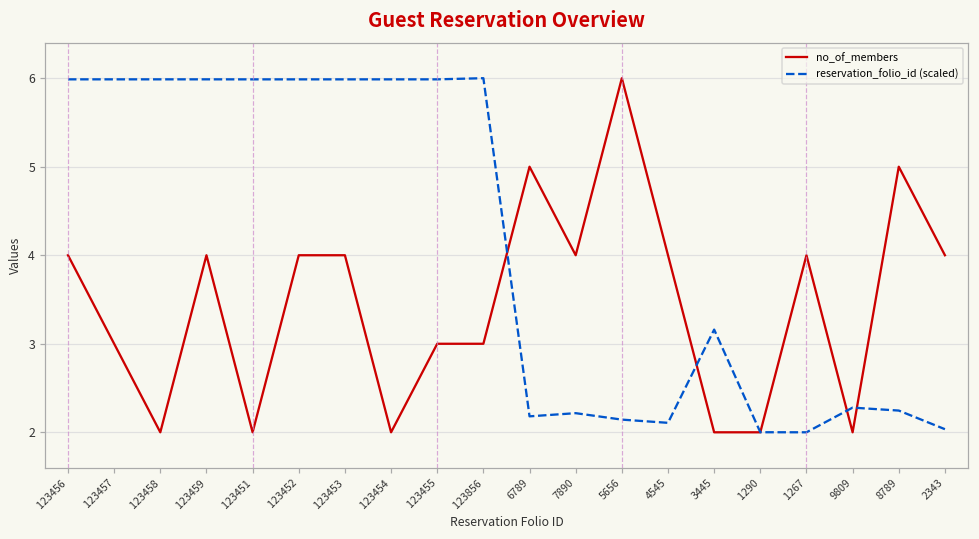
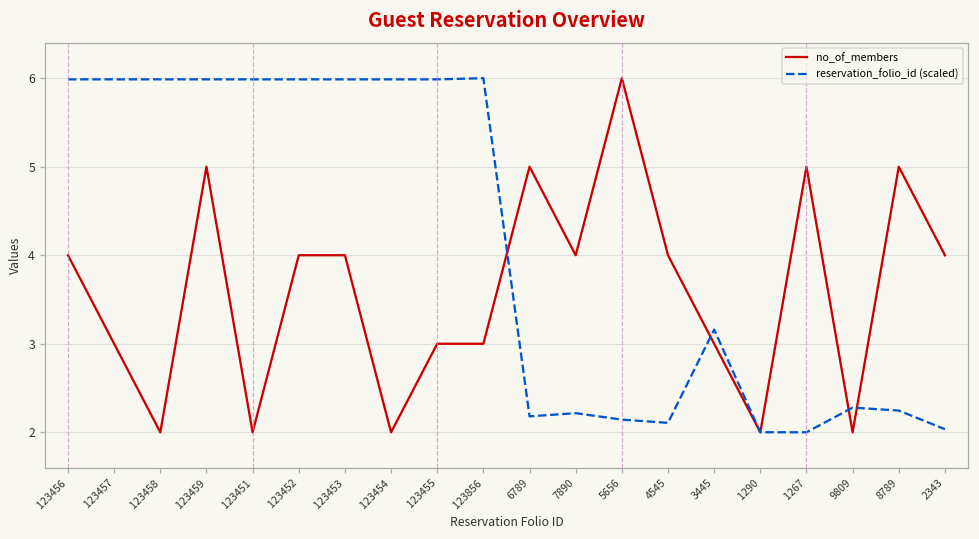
no_of_members, 123459: 4 -> 5
no_of_members, 3445: 2 -> 3
no_of_members, 1267: 4 -> 5
